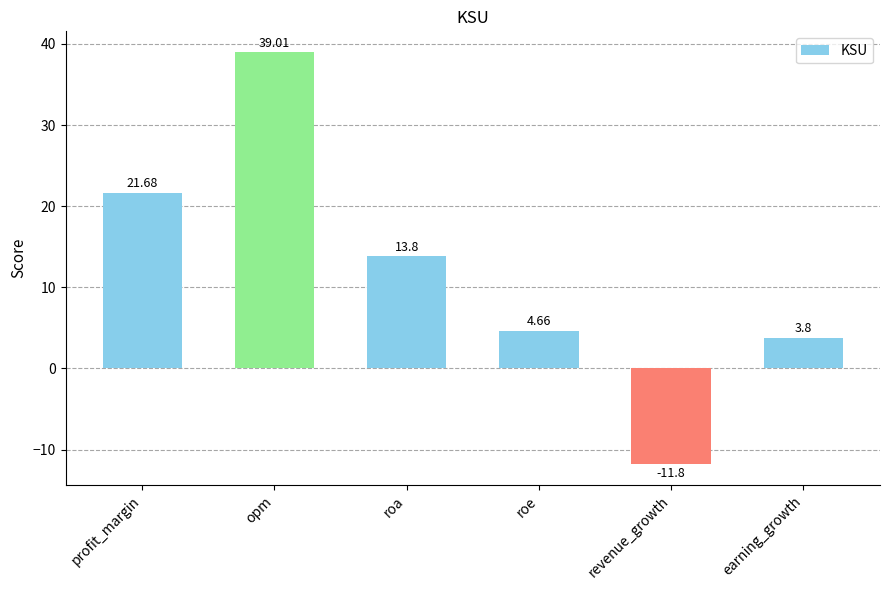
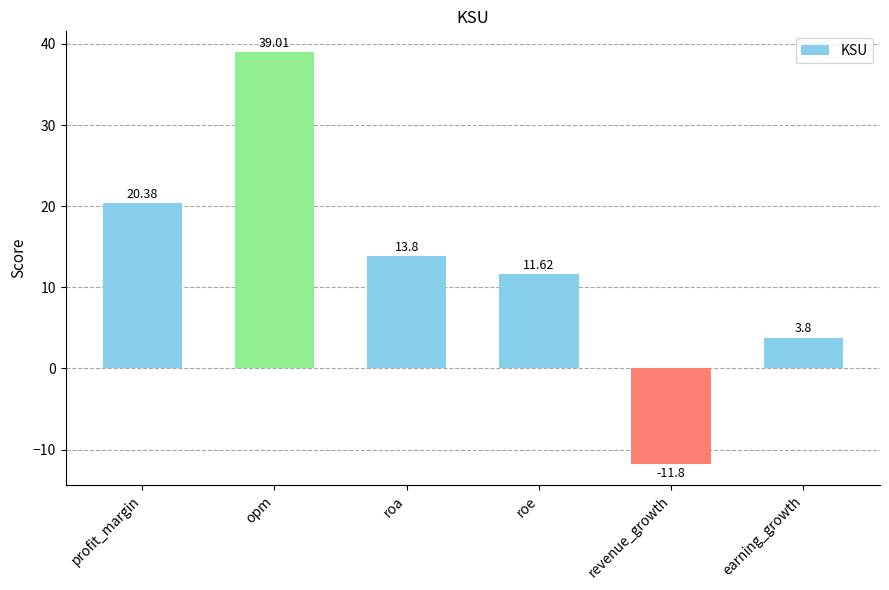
profit_margin: 21.68 -> 20.38
roe: 4.66 -> 11.62
